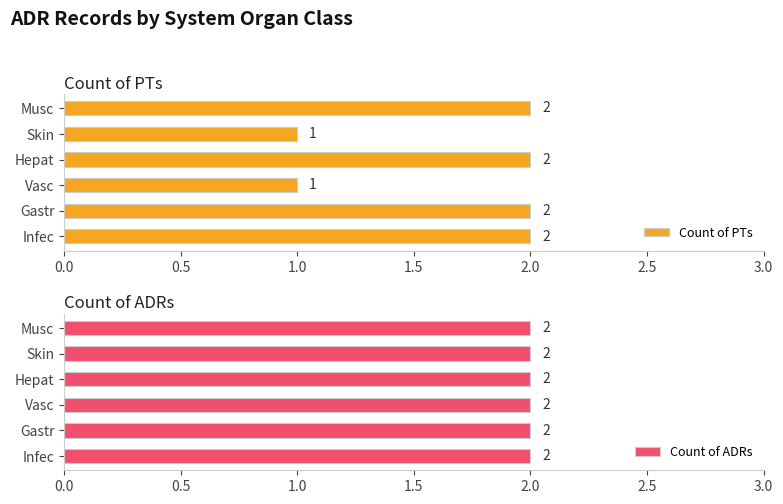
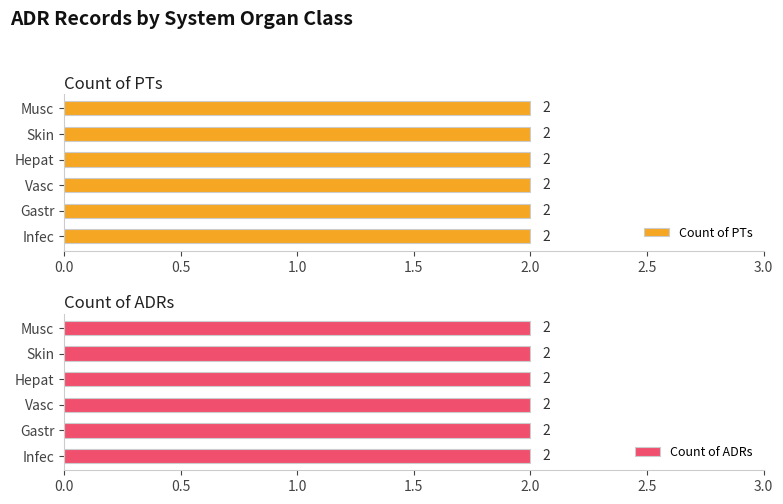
Count of PTs, Skin: 1 -> 2
Count of PTs, Vasc: 1 -> 2
